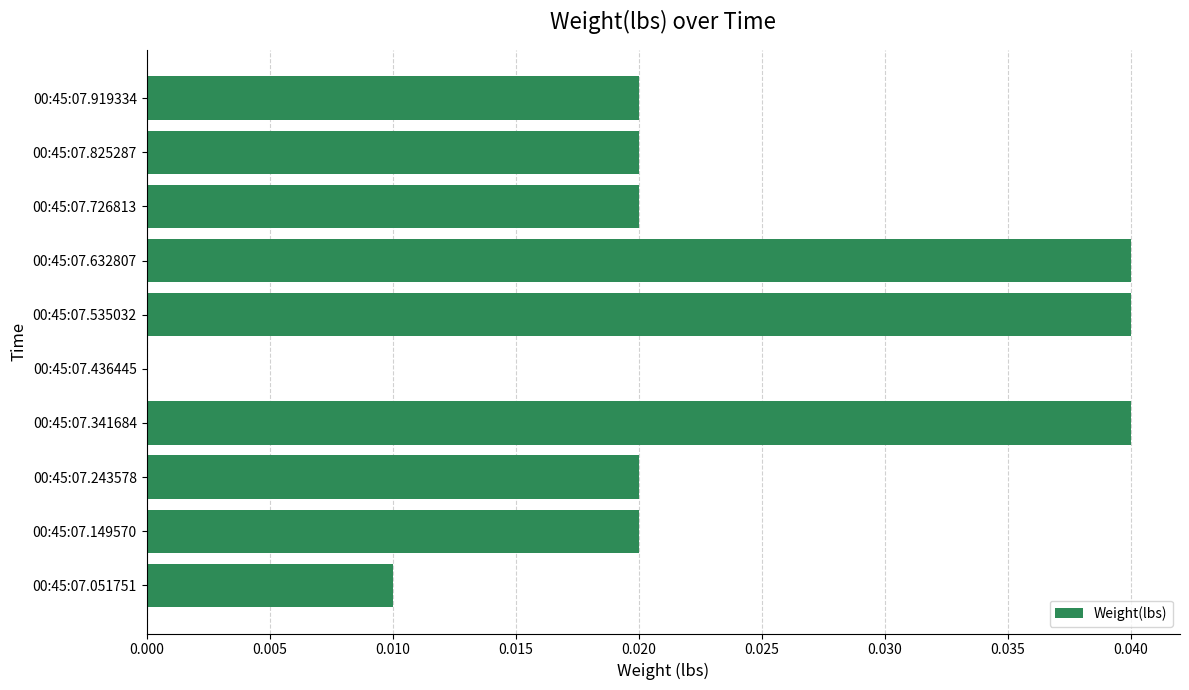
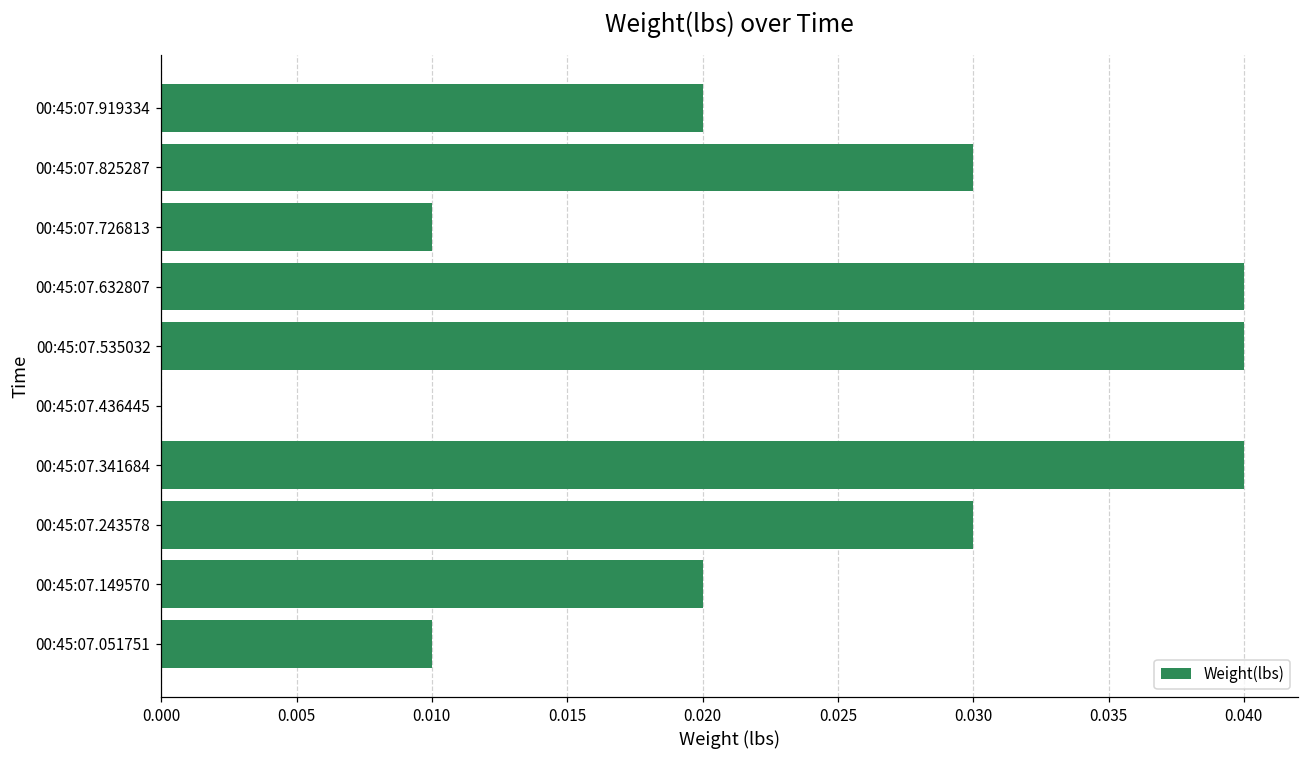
00:45:07.825287: 0.02 -> 0.03
00:45:07.726813: 0.02 -> 0.01
00:45:07.243578: 0.02 -> 0.03
